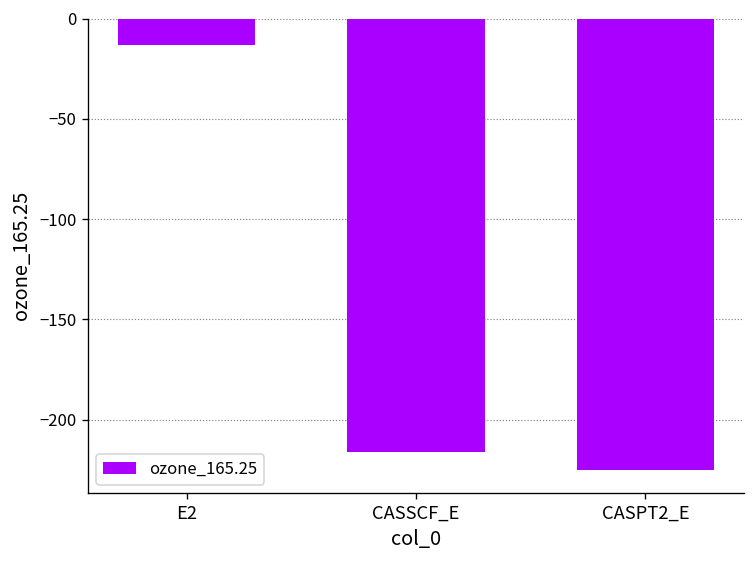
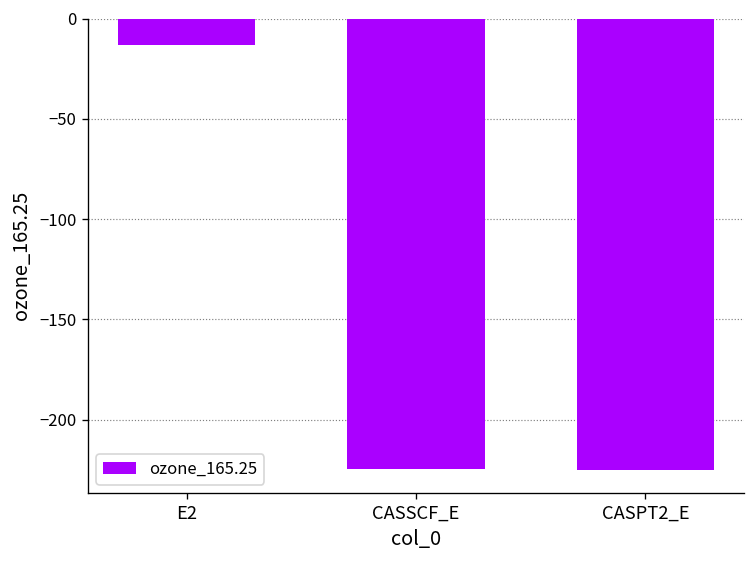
CASSCF_E: -216 -> -224
